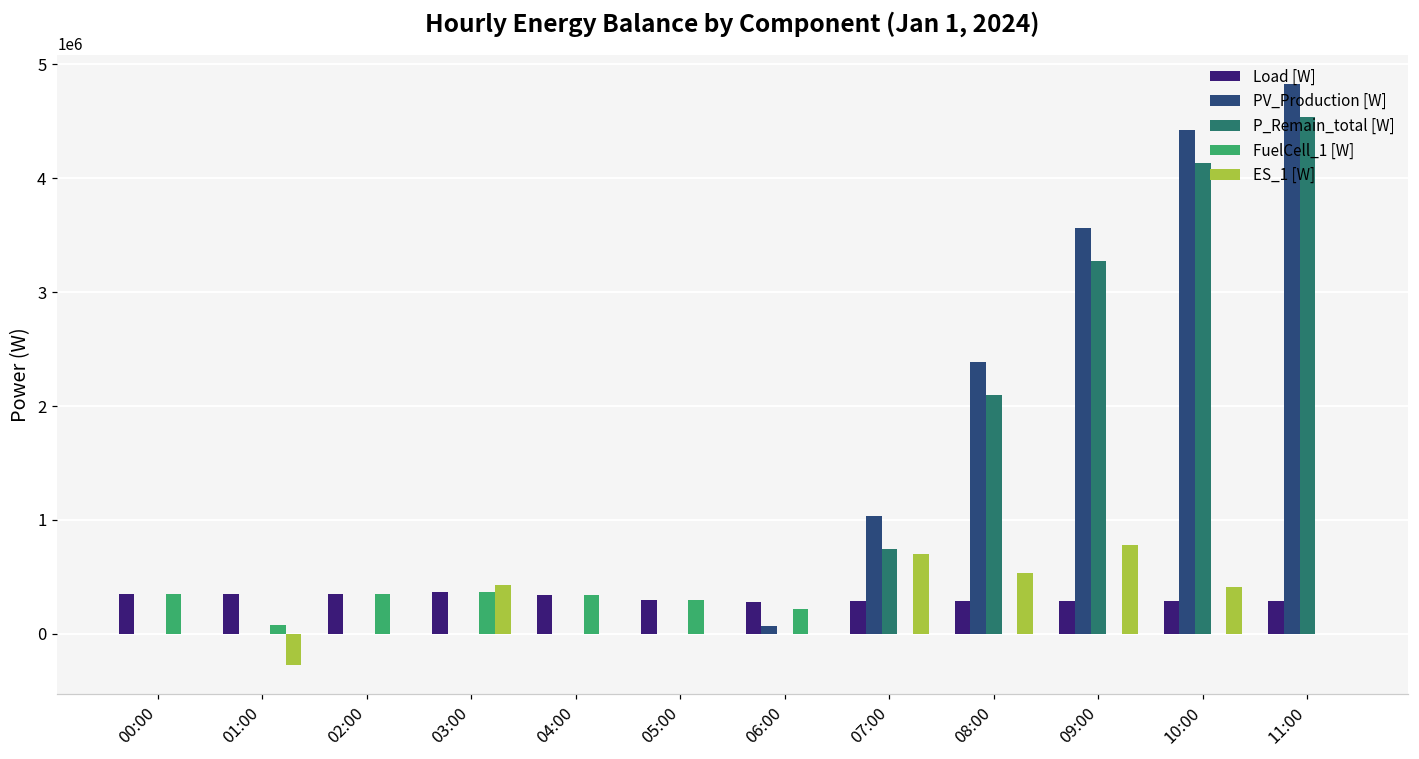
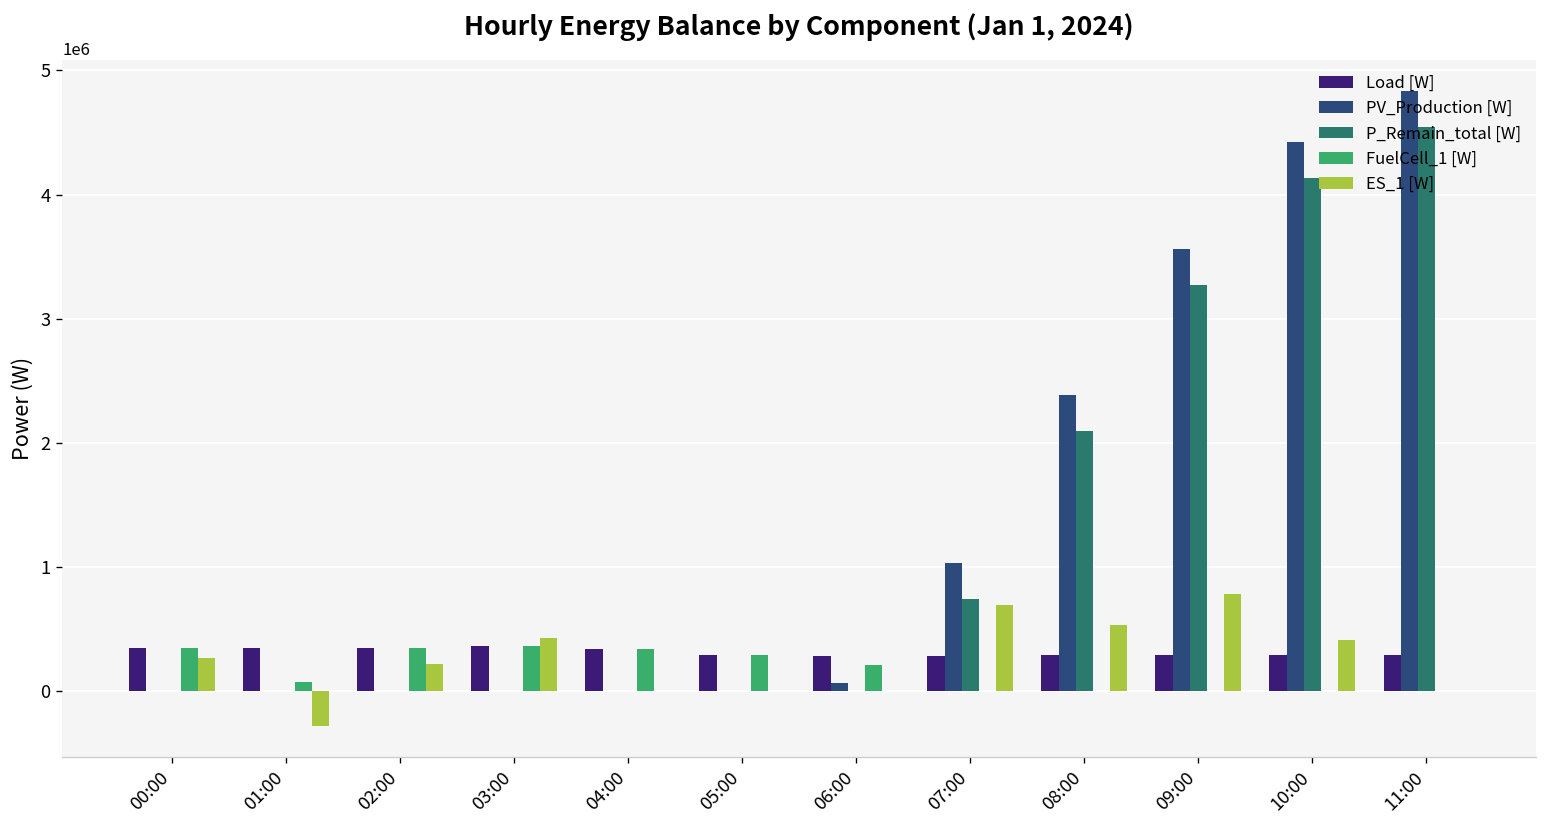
ES_1 [W], 00:00: 0 -> 270000
ES_1 [W], 02:00: 0 -> 220000
